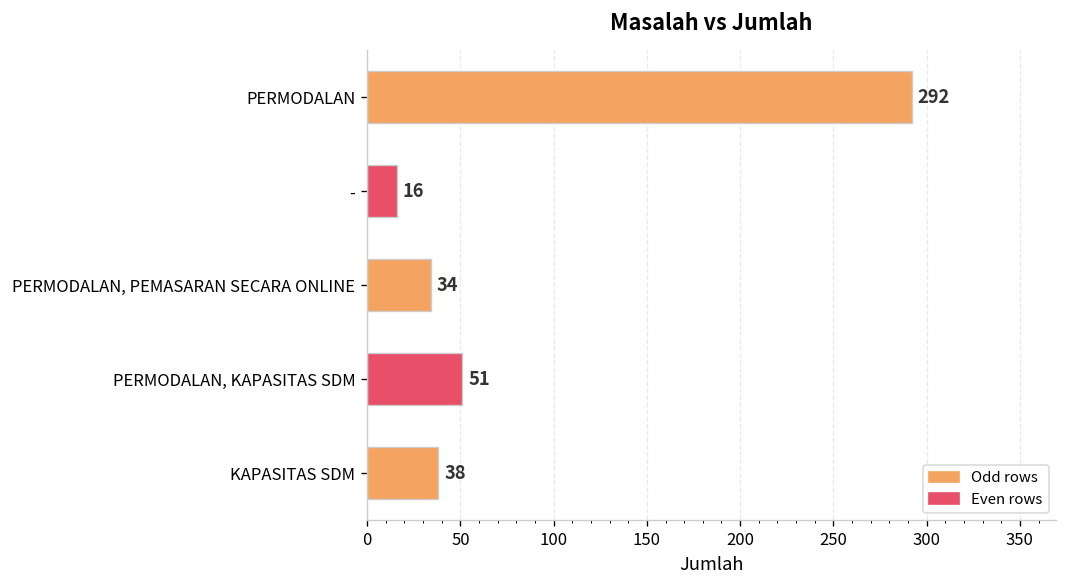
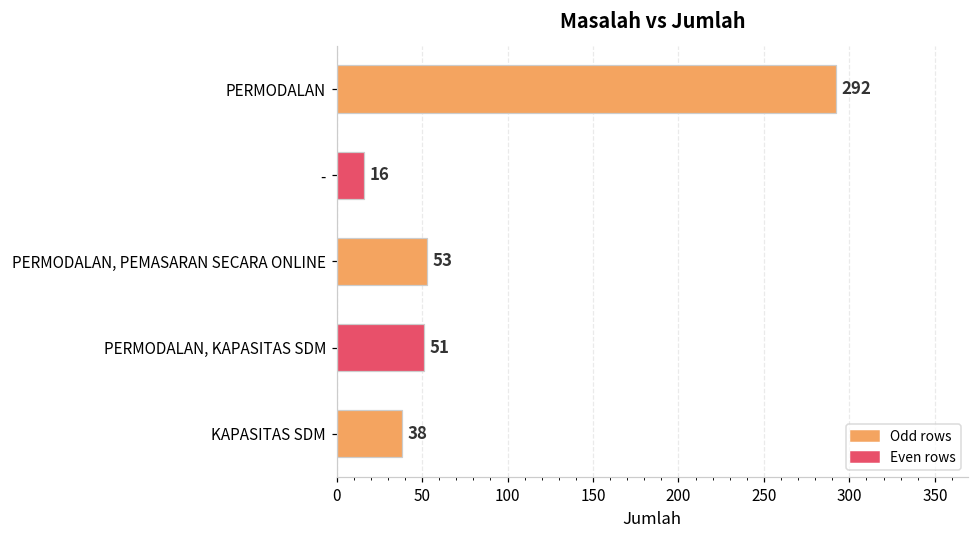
PERMODALAN, PEMASARAN SECARA ONLINE: 34 -> 53
